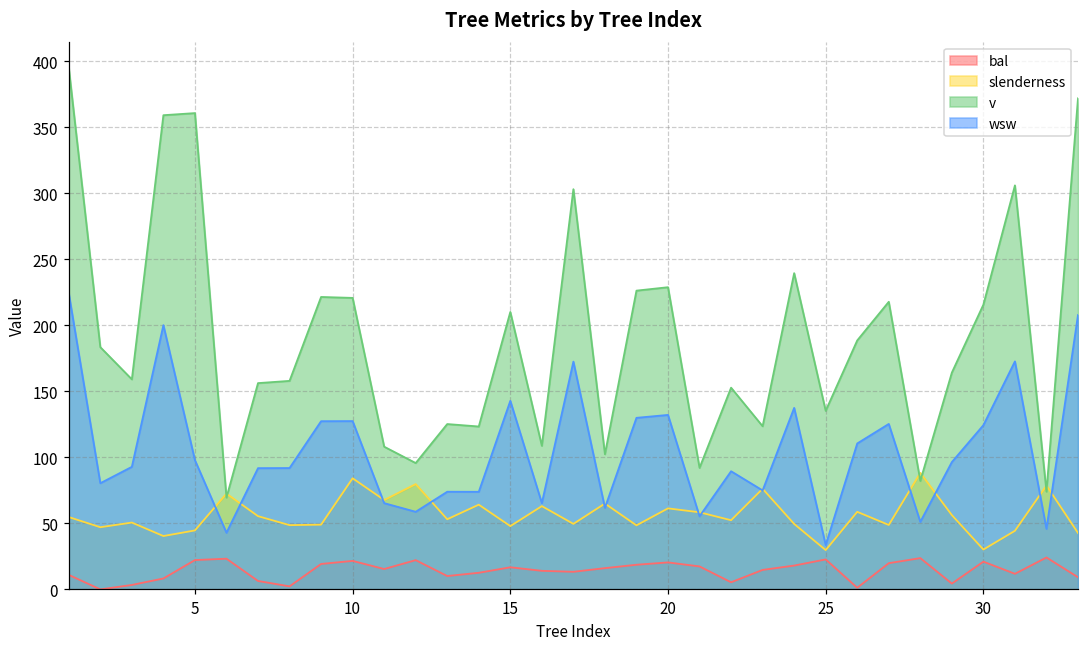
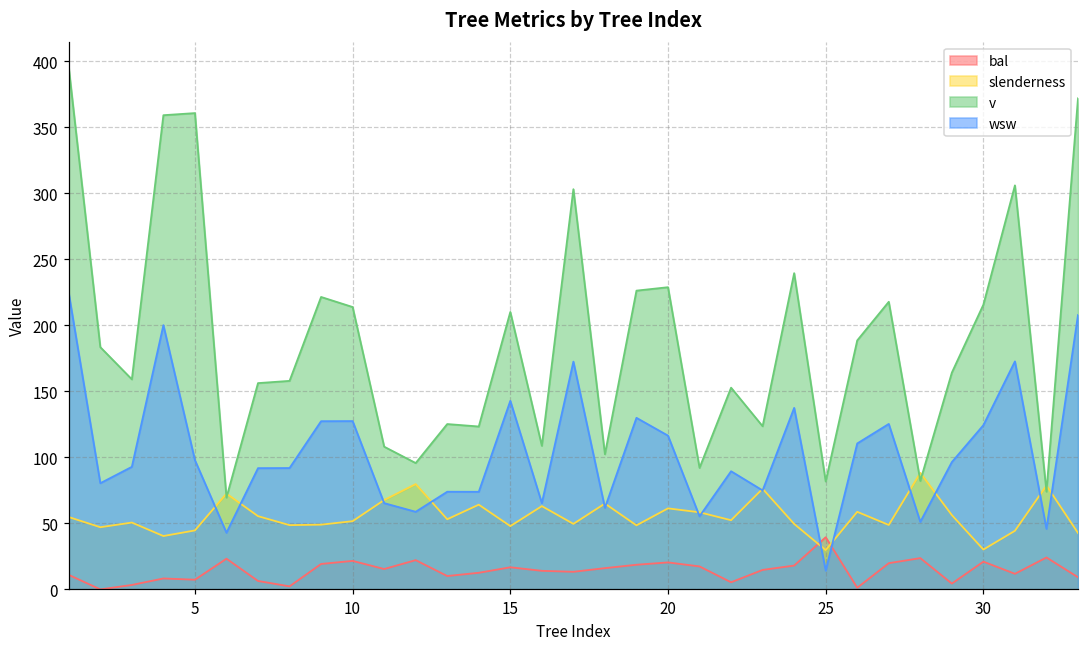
bal, 5: 22 -> 7
slenderness, 10: 84 -> 52
v, 10: 221 -> 214
wsw, 20: 132 -> 116
bal, 25: 23 -> 40
v, 25: 135 -> 82
wsw, 25: 34 -> 14
